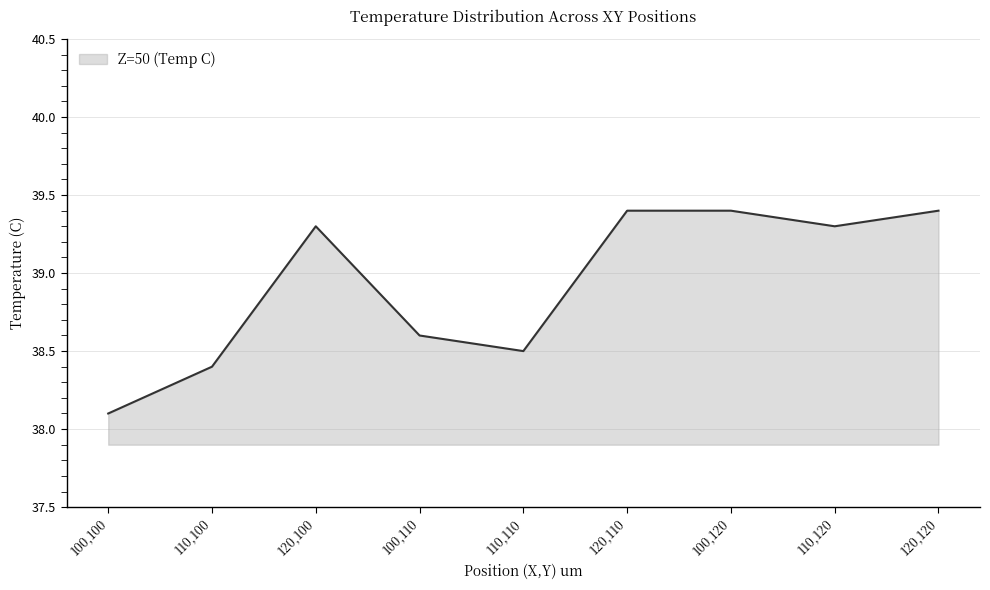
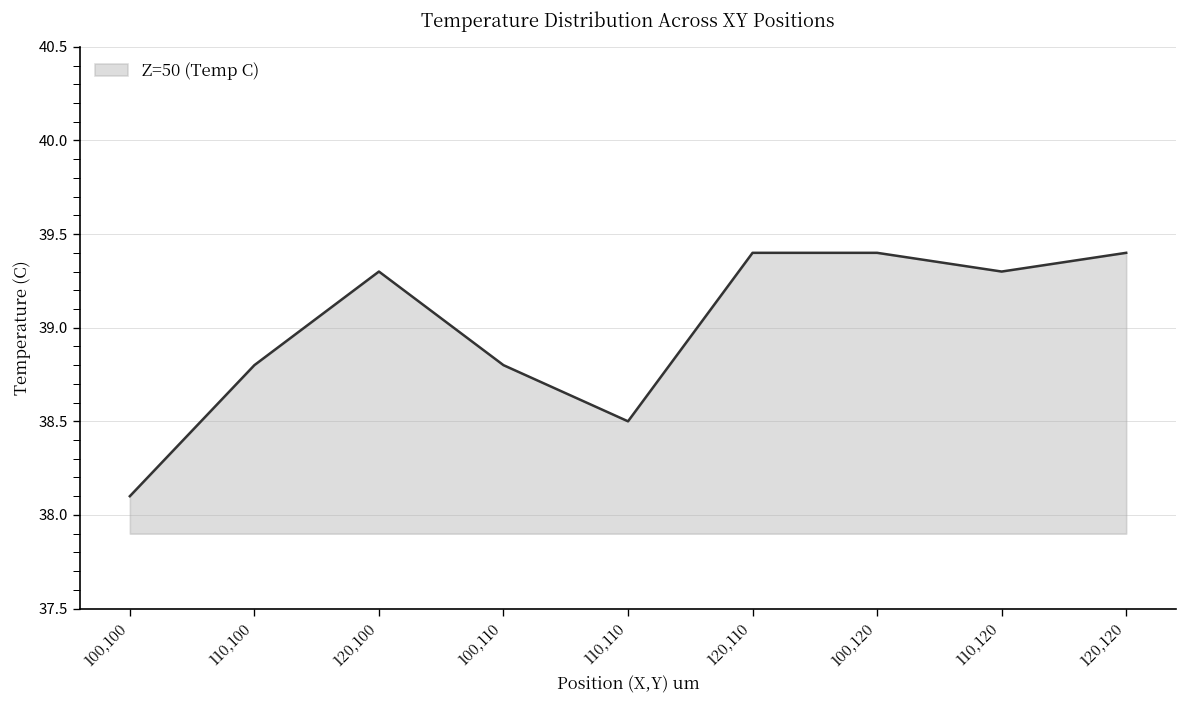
110,100: 38.4 -> 38.8
100,110: 38.6 -> 38.8
